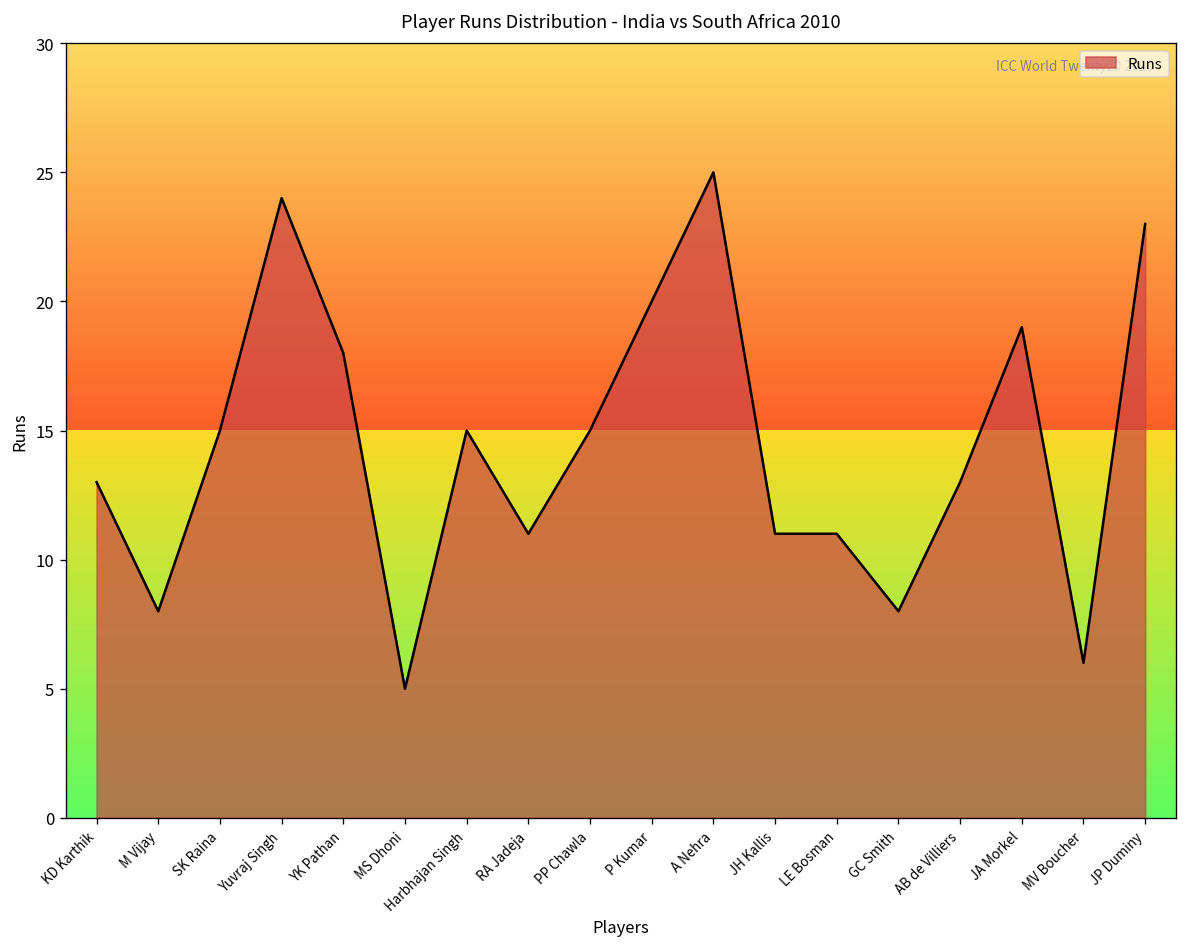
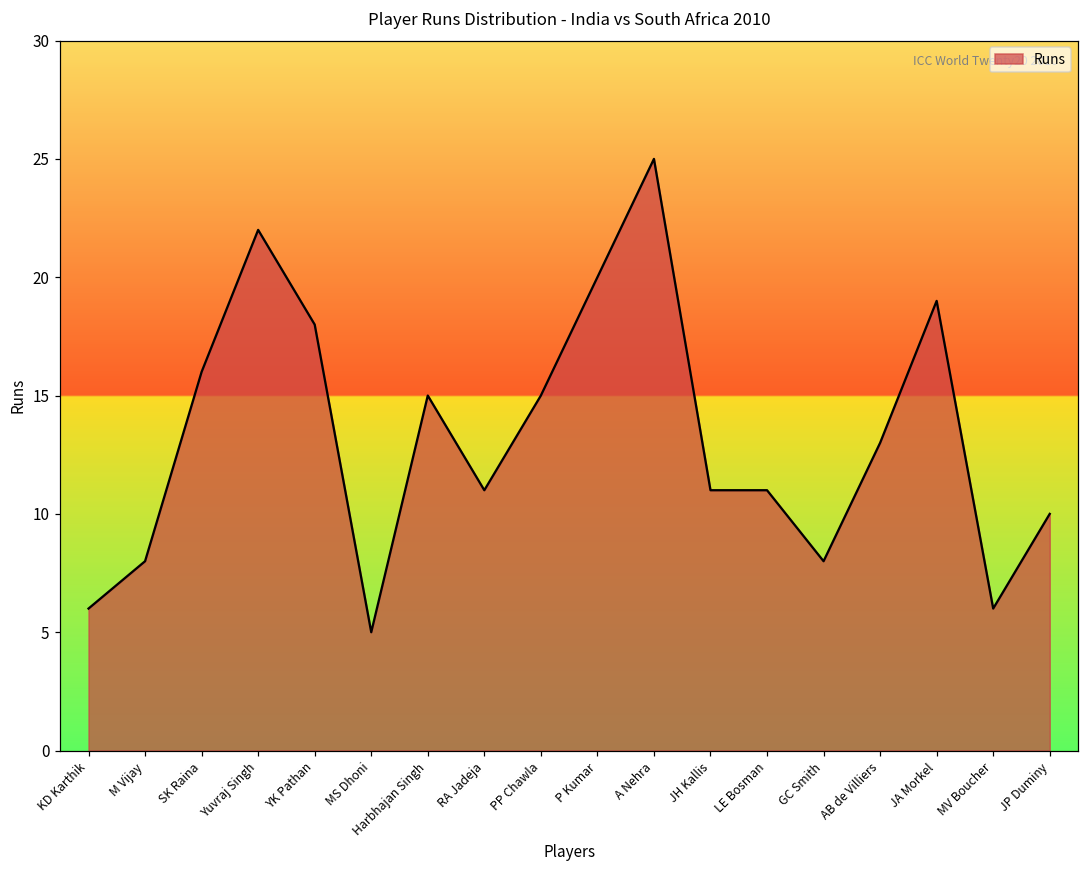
KD Karthik: 13 -> 6
SK Raina: 15 -> 16
Yuvraj Singh: 24 -> 22
JP Duminy: 23 -> 10
